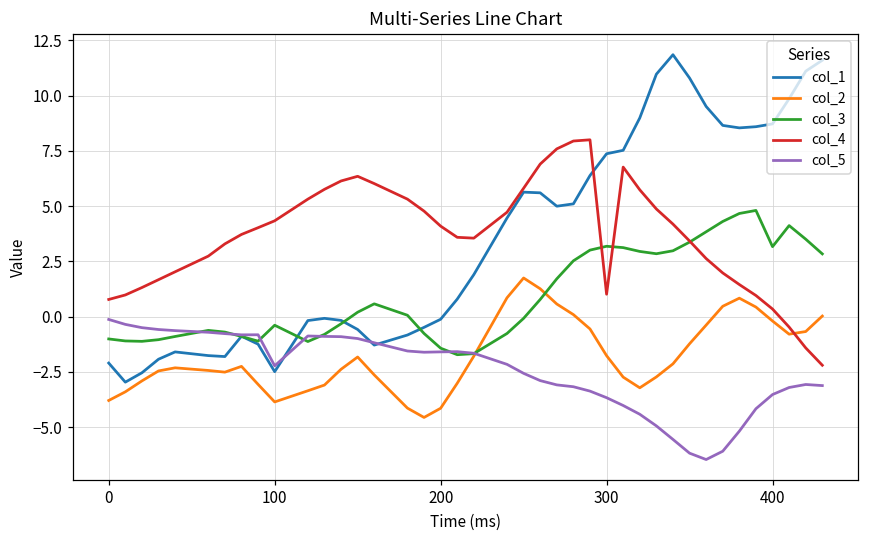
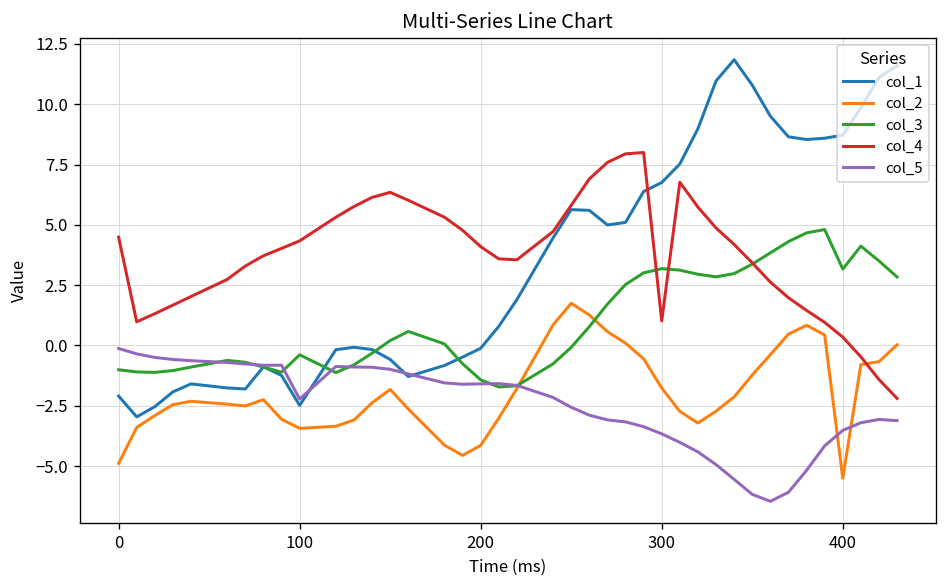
col_2, 0: -3.8 -> -4.9
col_4, 0: 0.8 -> 4.5
col_2, 100: -3.9 -> -3.4
col_1, 300: 7.4 -> 6.8
col_2, 400: -0.2 -> -5.5
